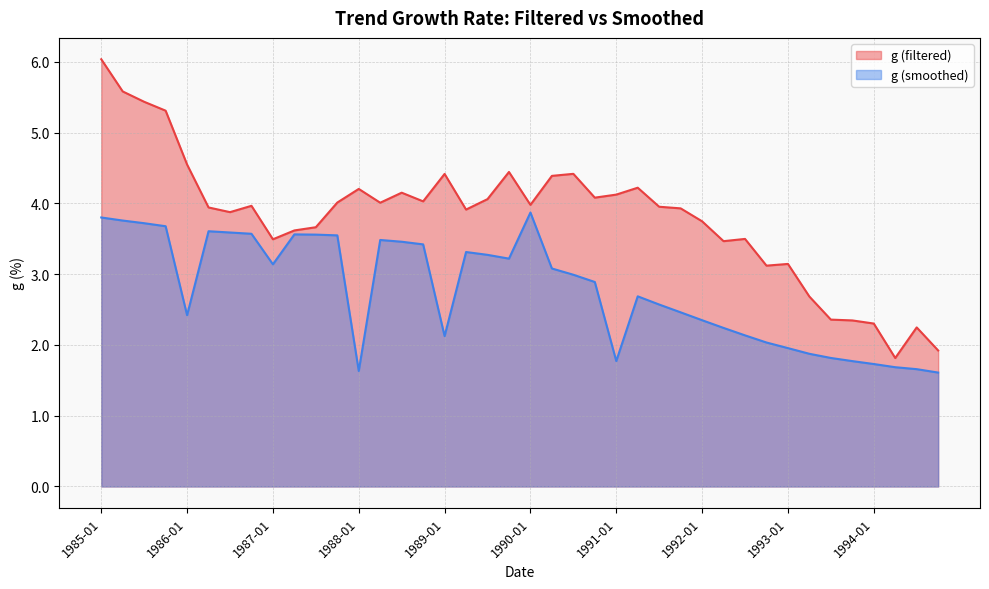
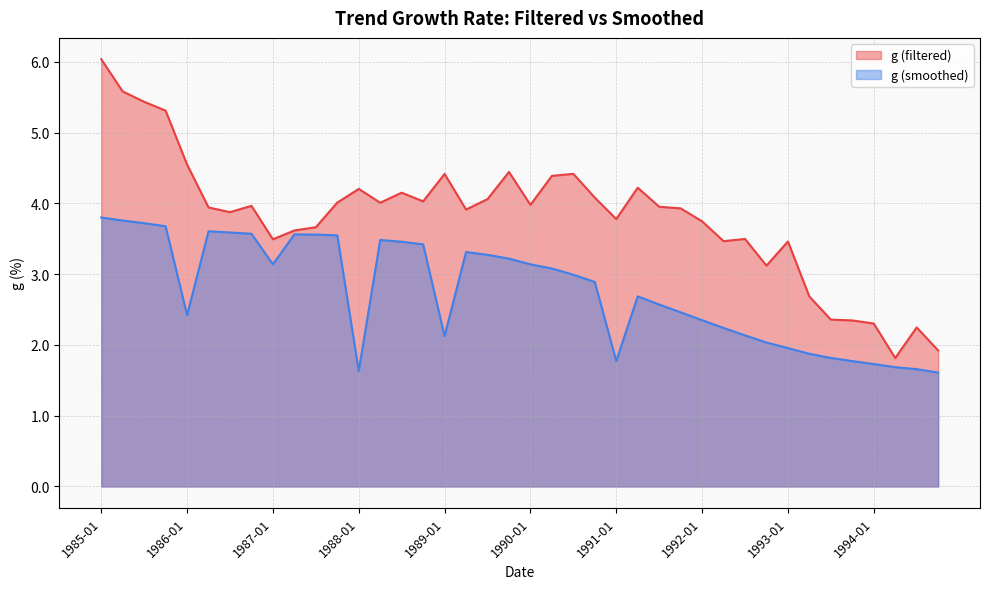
g (smoothed), 1990-01: 3.9 -> 3.1
g (filtered), 1991-01: 4.1 -> 3.8
g (filtered), 1993-01: 3.1 -> 3.5
